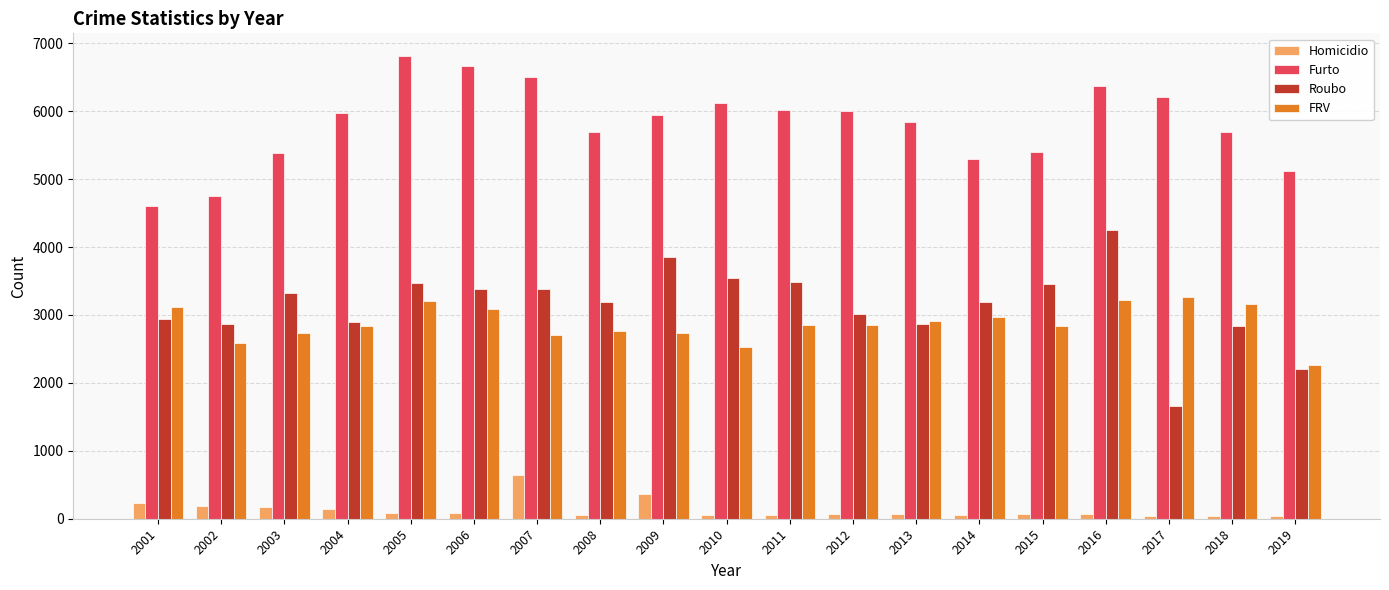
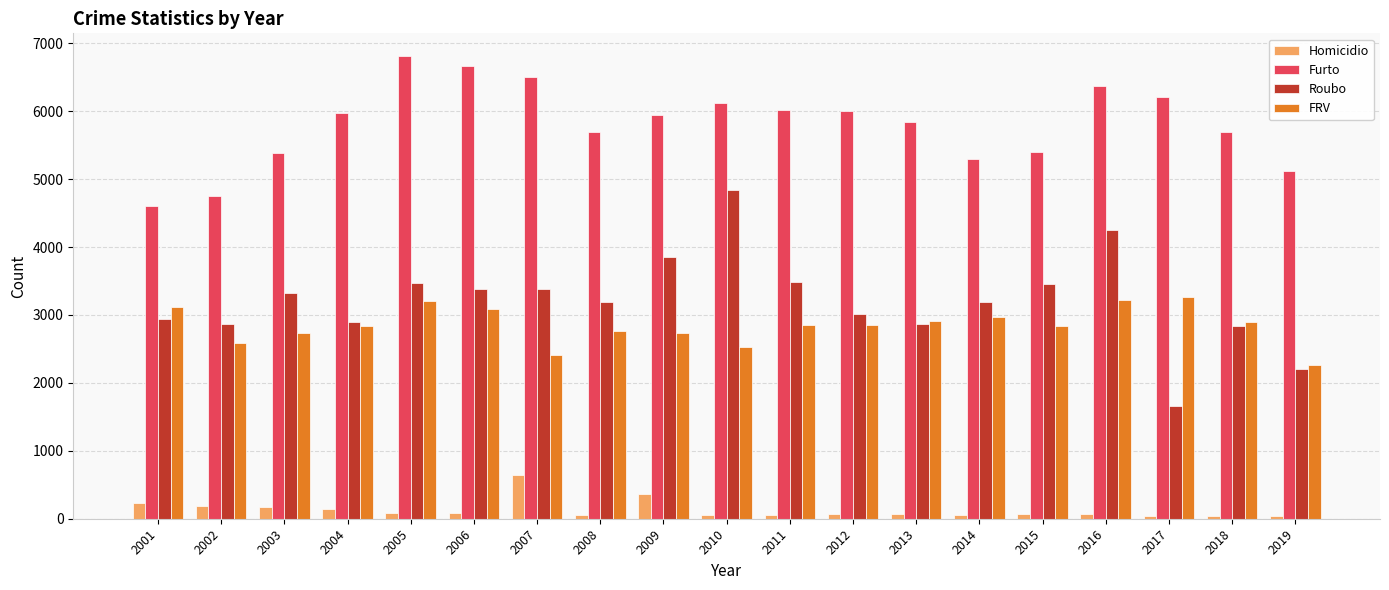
FRV, 2007: 2700 -> 2400
Roubo, 2010: 3500 -> 4800
FRV, 2018: 3200 -> 2900
